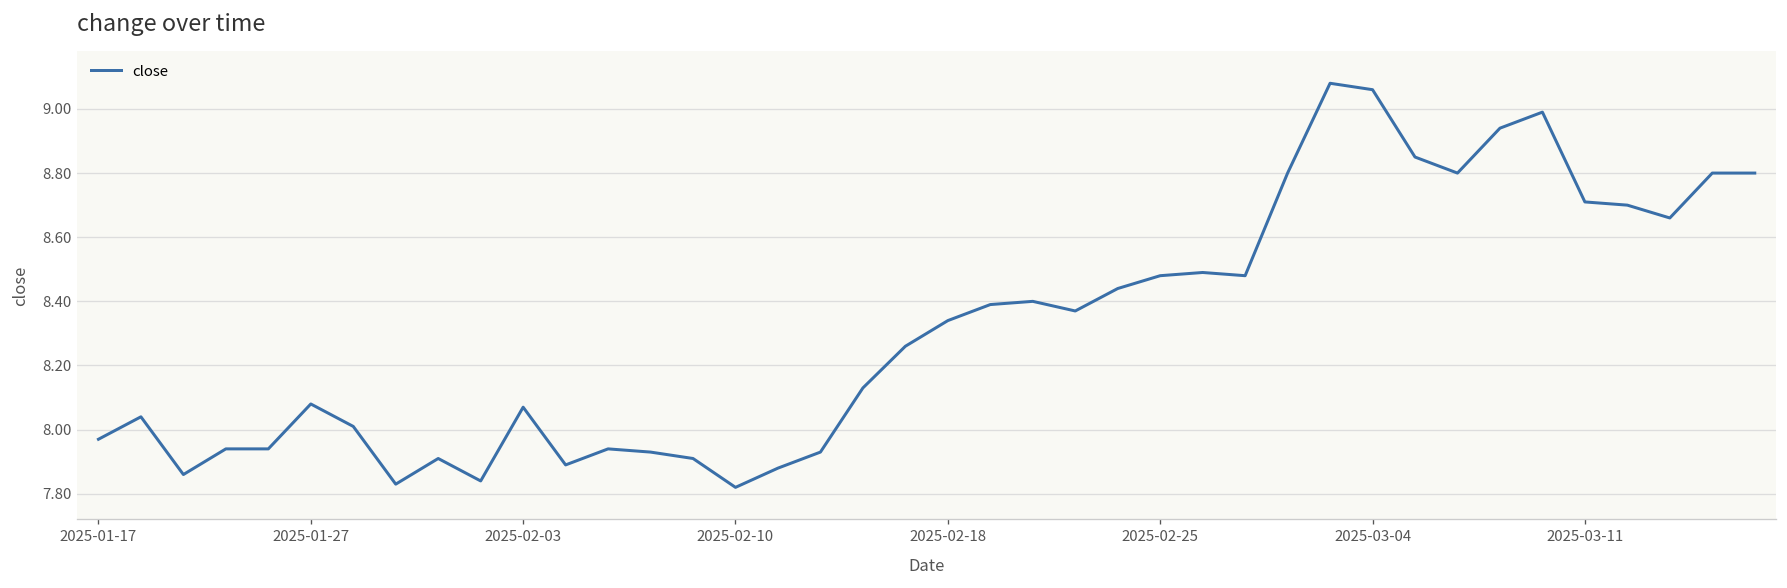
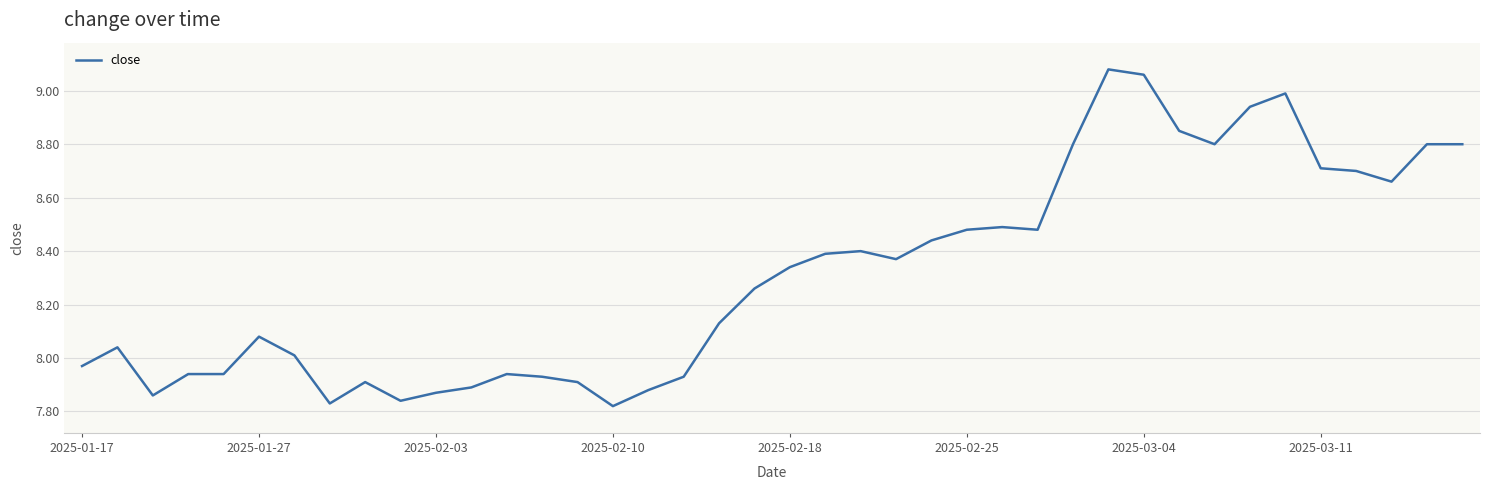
2025-02-03: 8.07 -> 7.87
